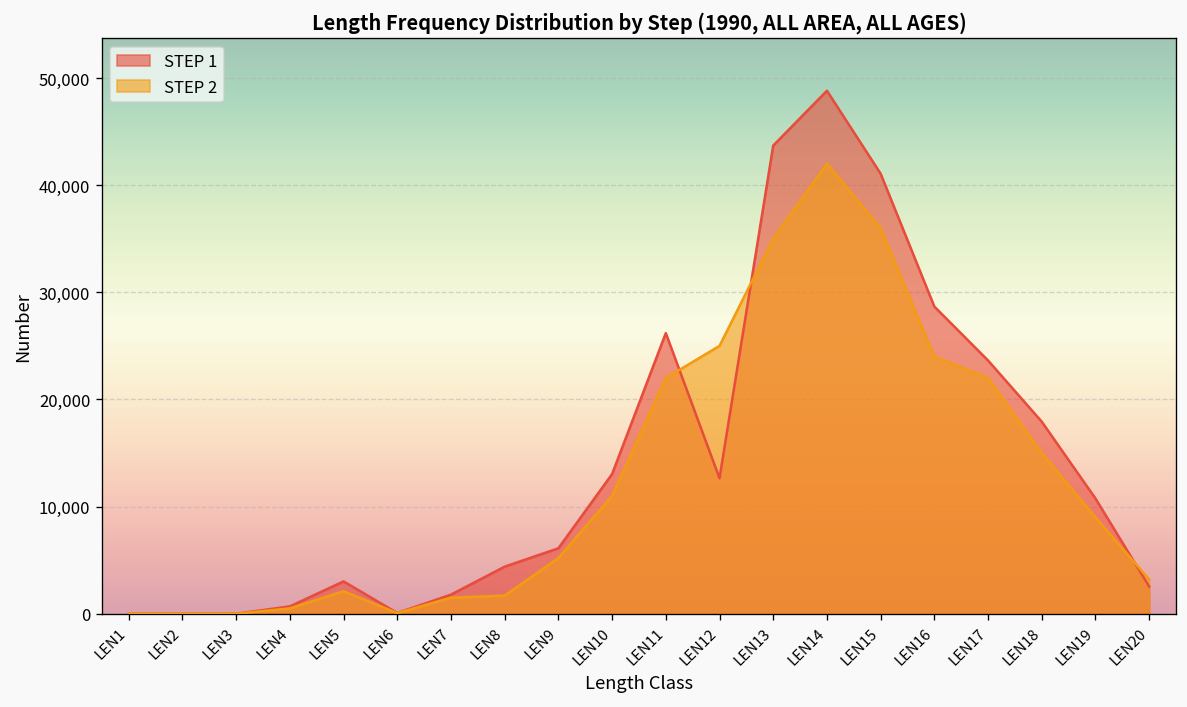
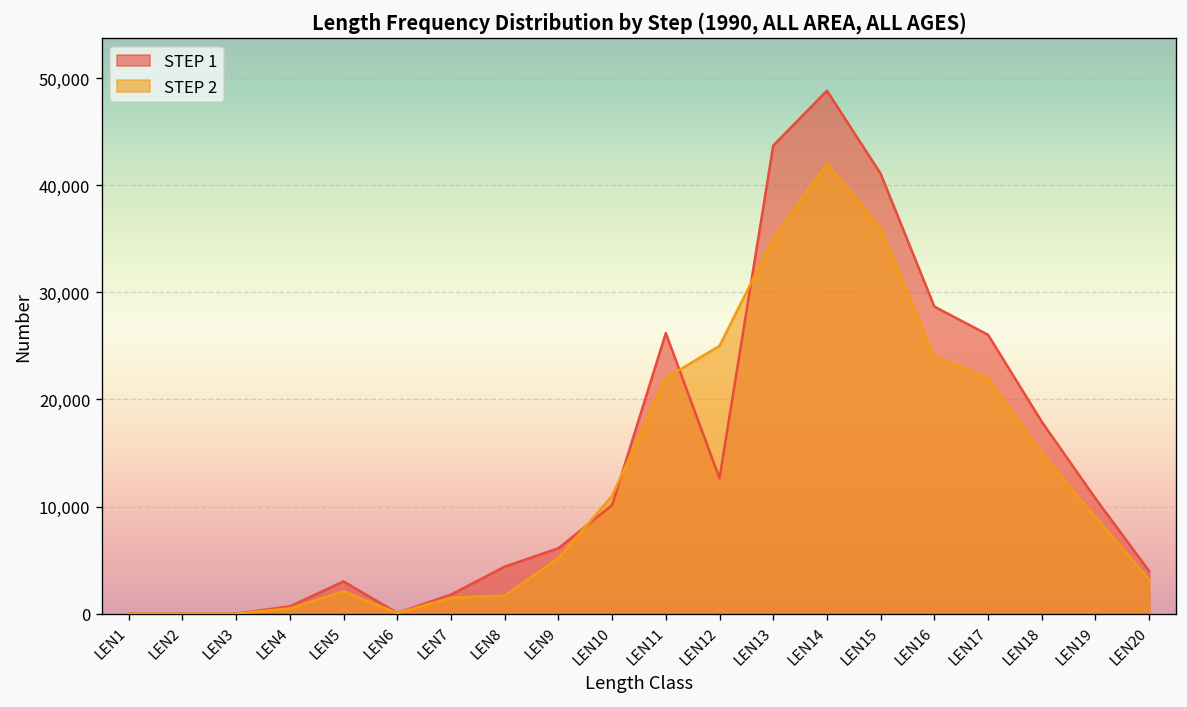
STEP 1, LEN10: 13,000 -> 10,000
STEP 1, LEN17: 24,000 -> 26,000
STEP 1, LEN20: 3,000 -> 4,000
